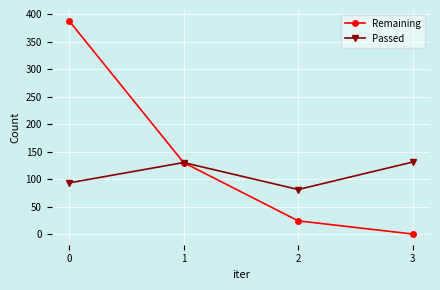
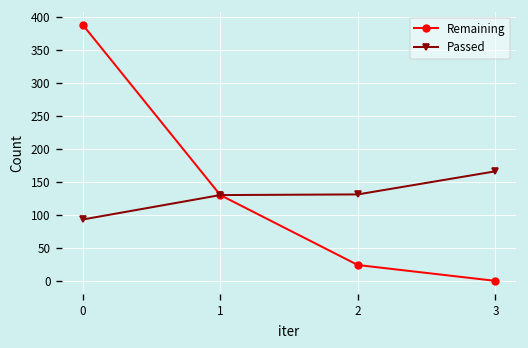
Passed, 2: 80 -> 130
Passed, 3: 130 -> 170
